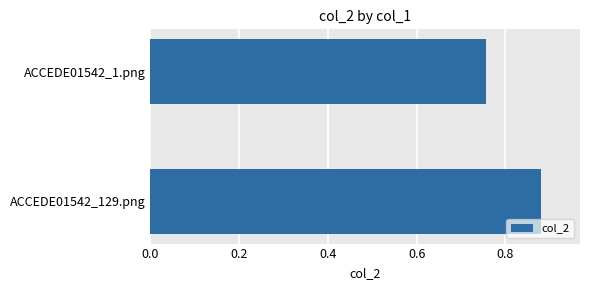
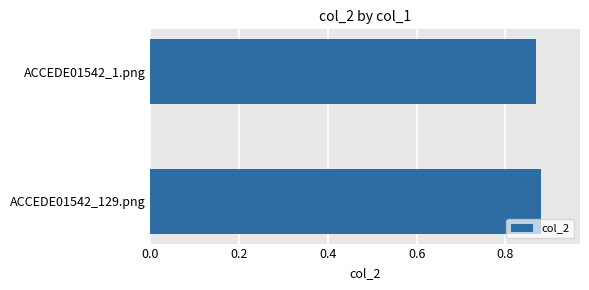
ACCEDE01542_1.png: 0.76 -> 0.87
